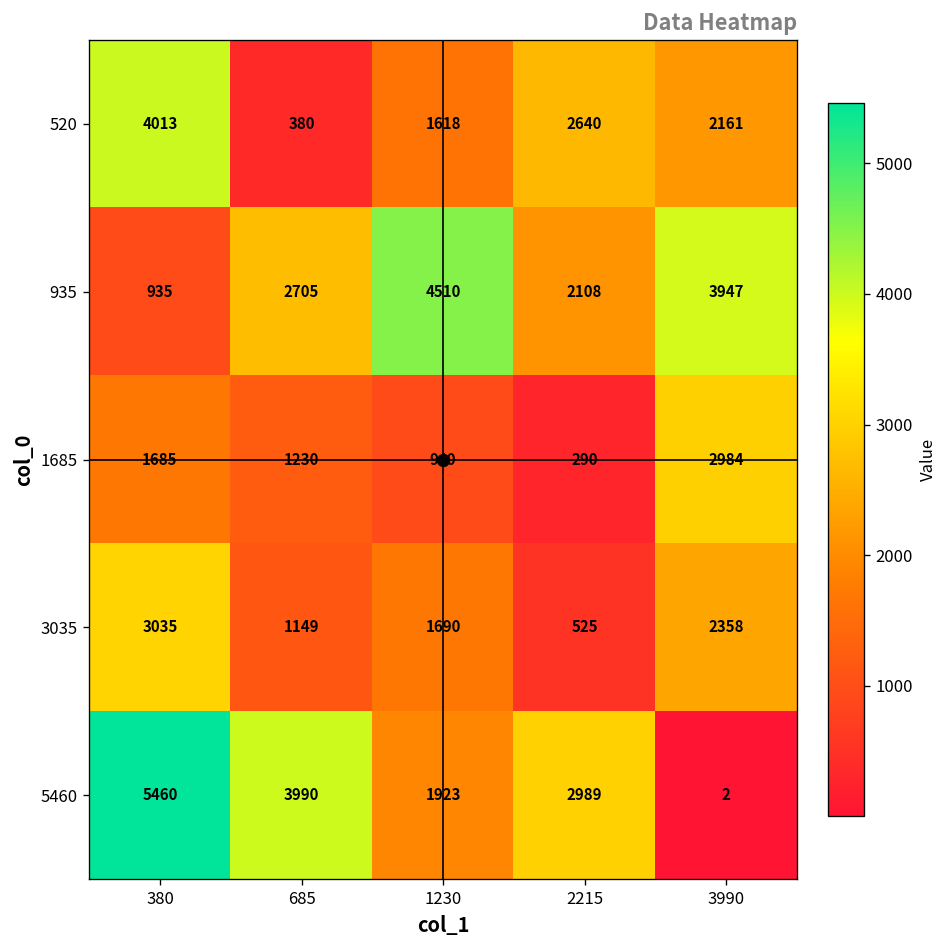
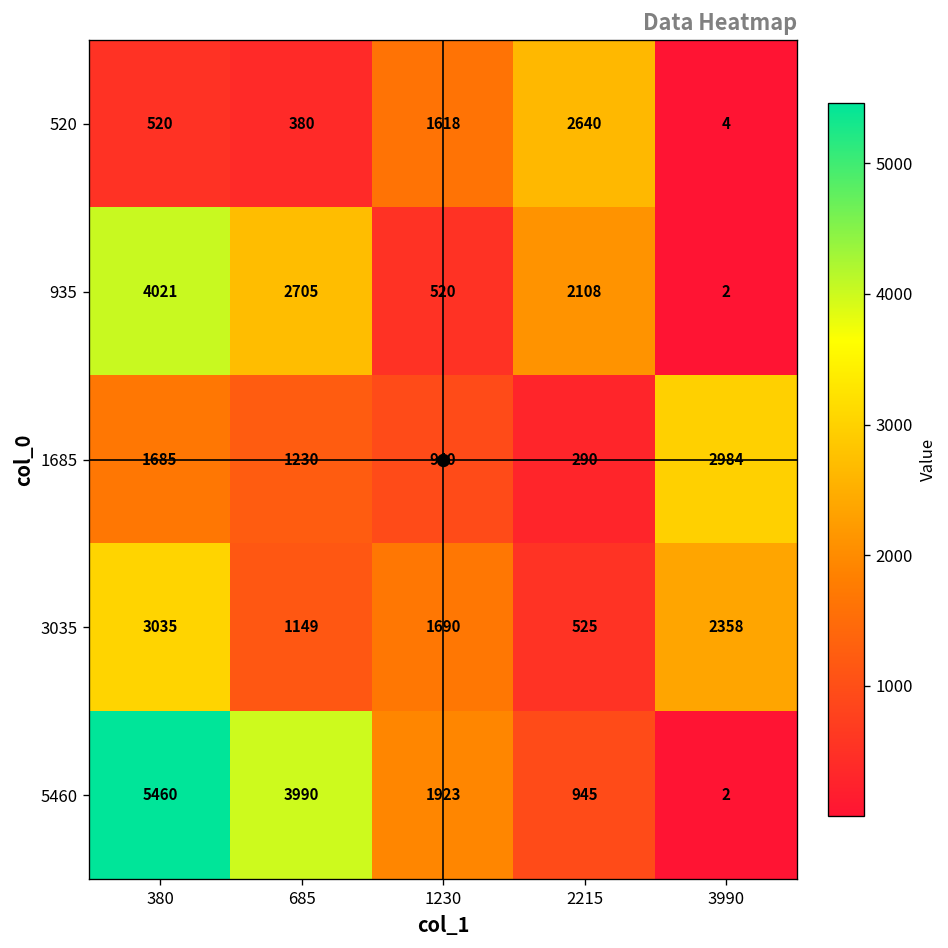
520, 380: 4013 -> 520
520, 3990: 2161 -> 4
935, 380: 935 -> 4021
935, 1230: 4510 -> 520
935, 3990: 3947 -> 2
5460, 2215: 2989 -> 945
